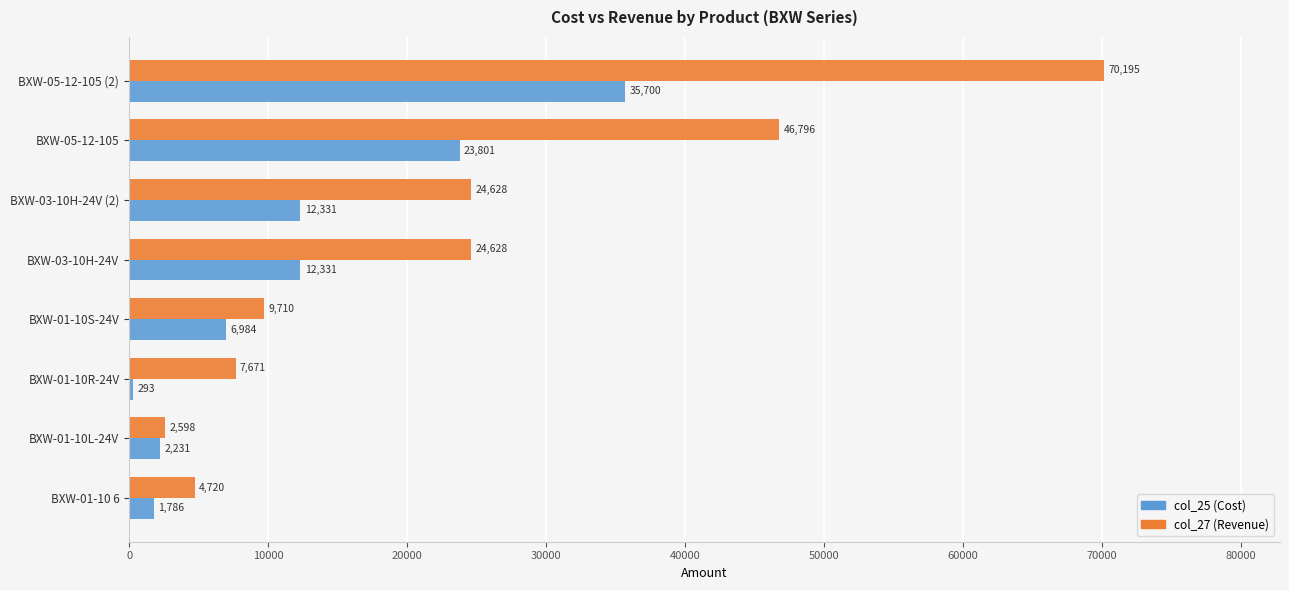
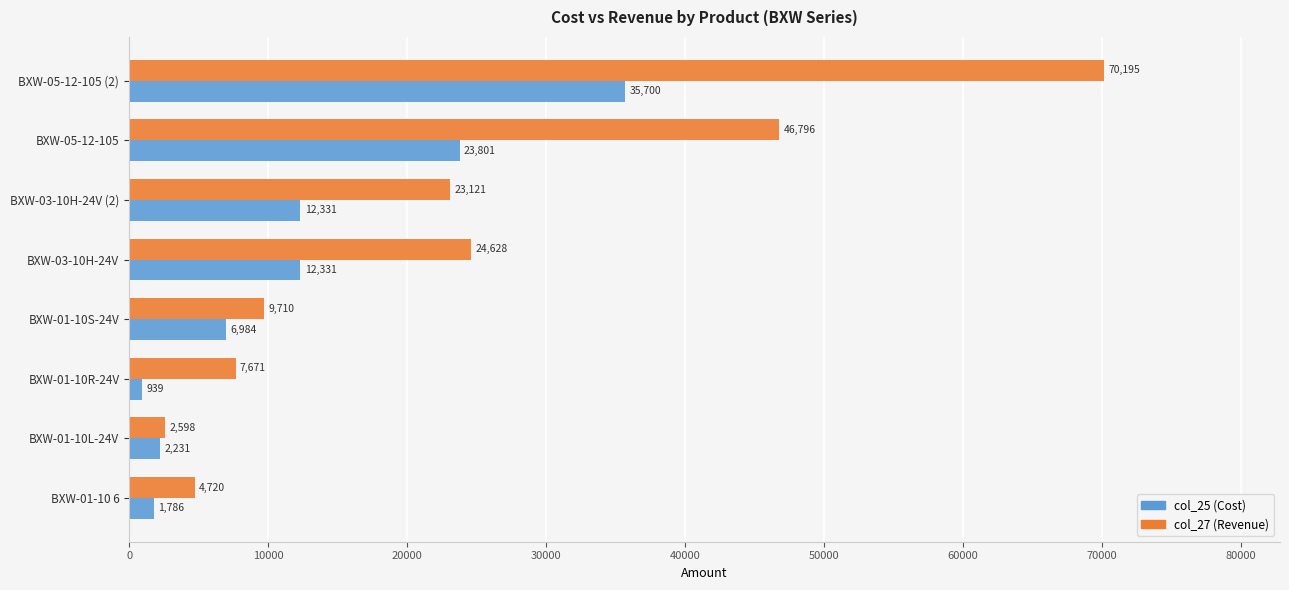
col_27 (Revenue), BXW-03-10H-24V (2): 24,628 -> 23,121
col_25 (Cost), BXW-01-10R-24V: 293 -> 939
